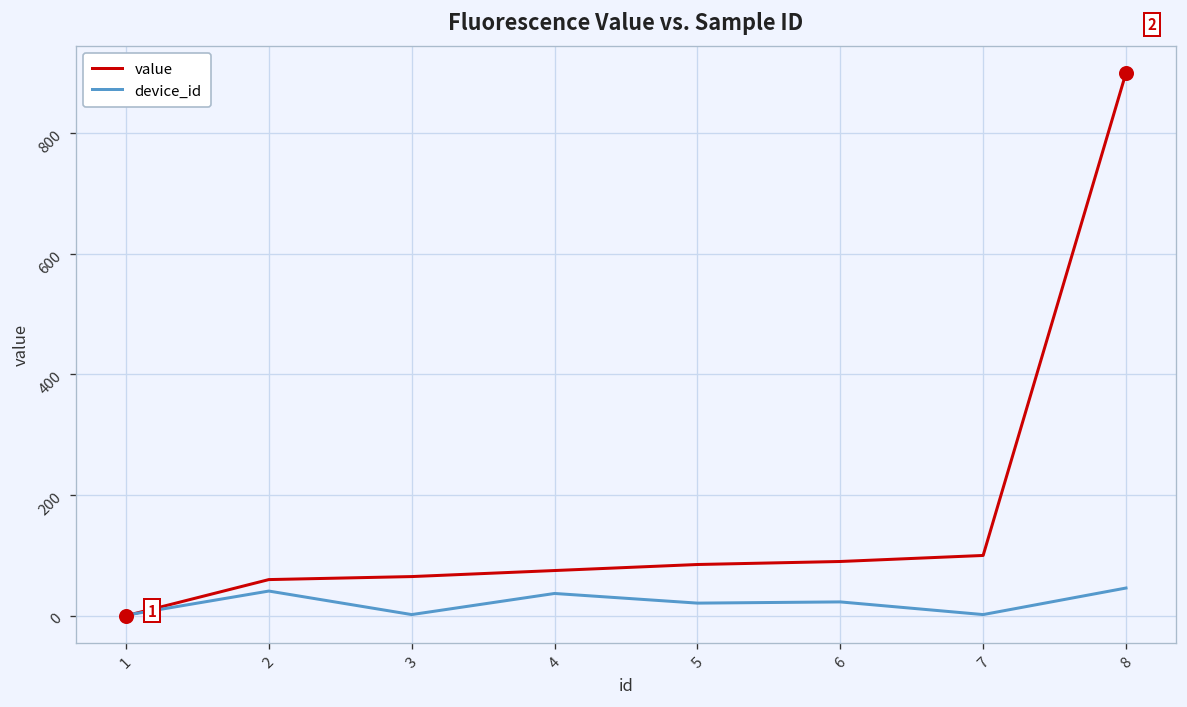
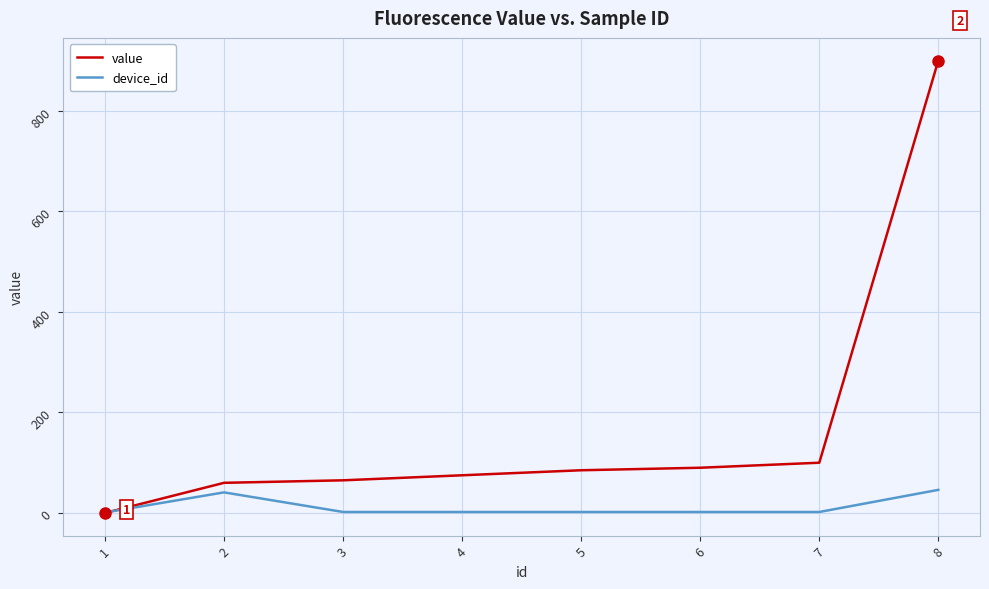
device_id, 4: 40 -> 0
device_id, 5: 20 -> 0
device_id, 6: 20 -> 0
